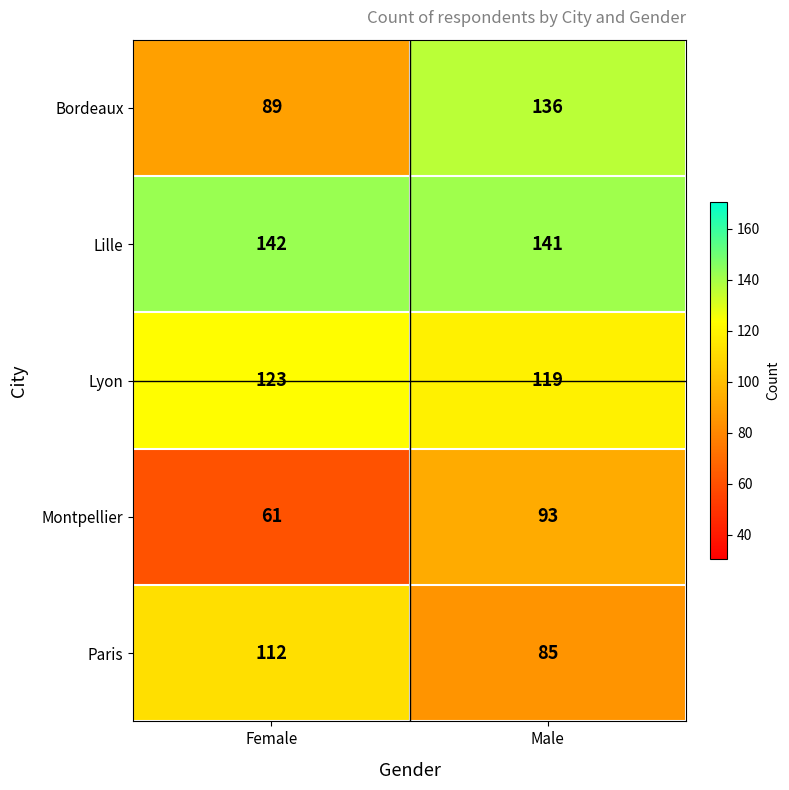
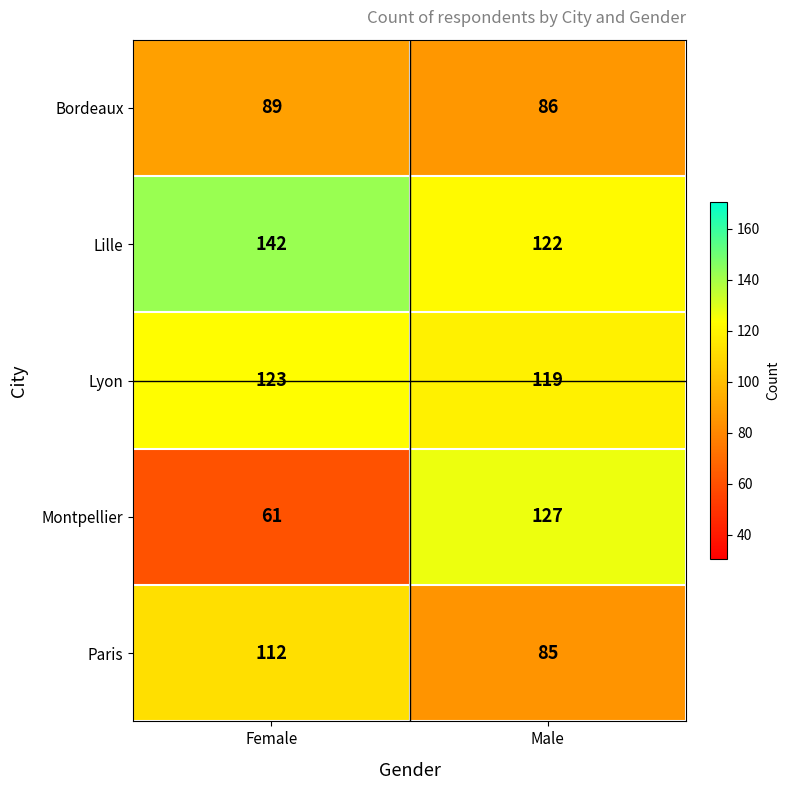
Bordeaux, Male: 136 -> 86
Lille, Male: 141 -> 122
Montpellier, Male: 93 -> 127
